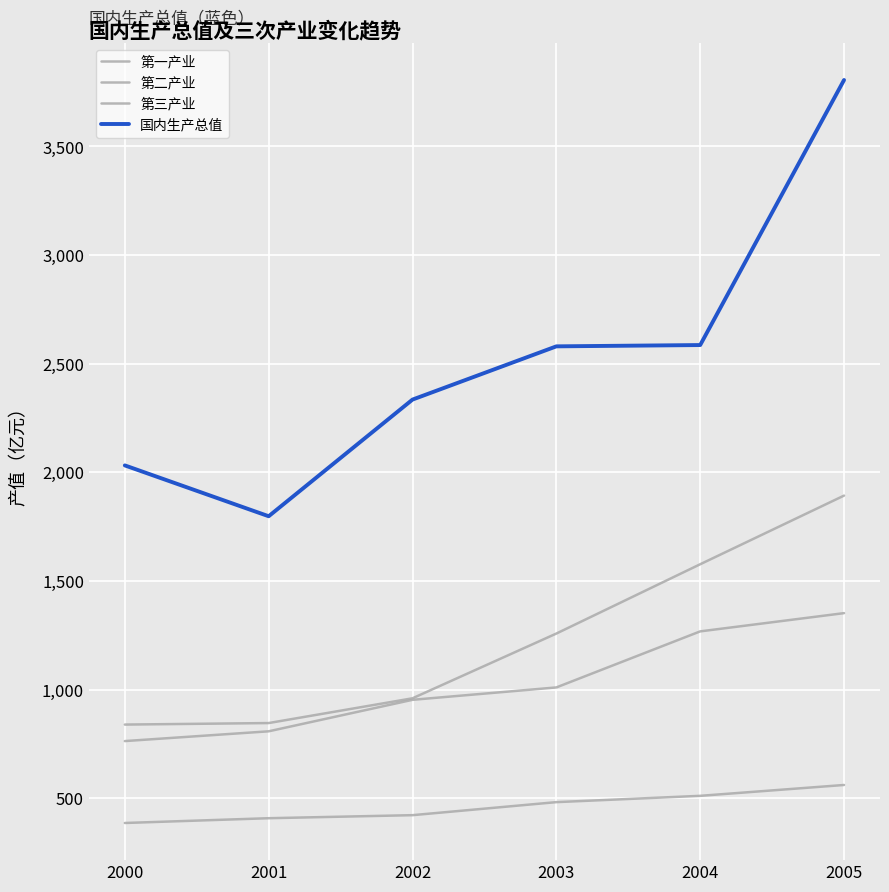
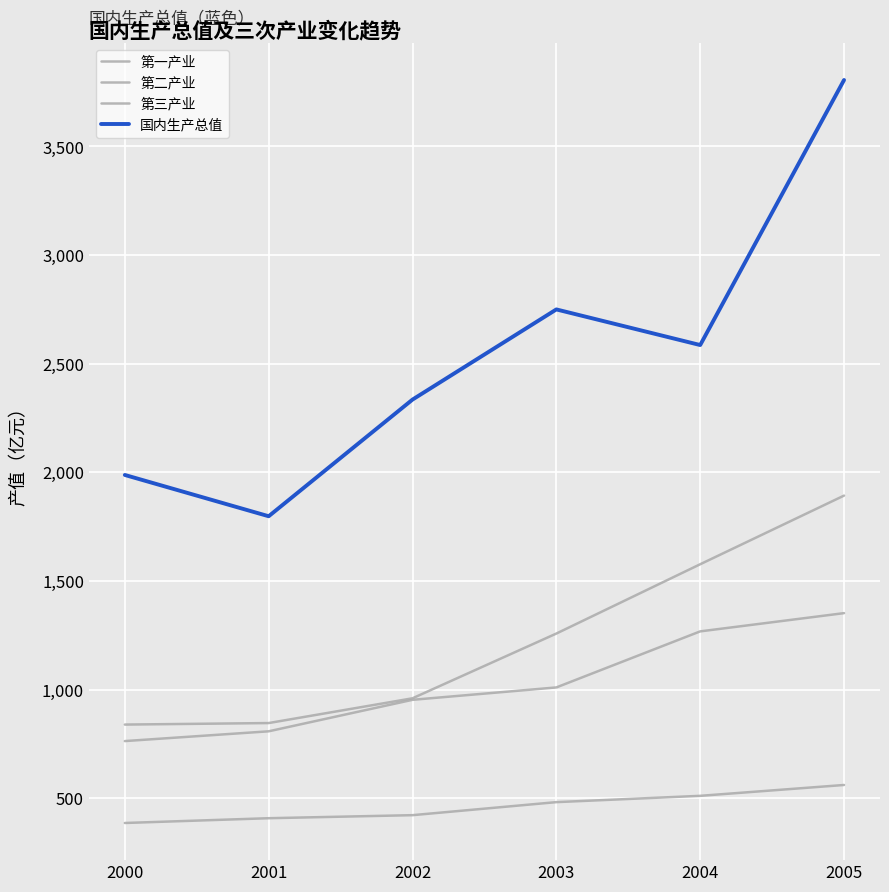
国内生产总值, 2000: 2,030 -> 1,990
国内生产总值, 2003: 2,580 -> 2,750
